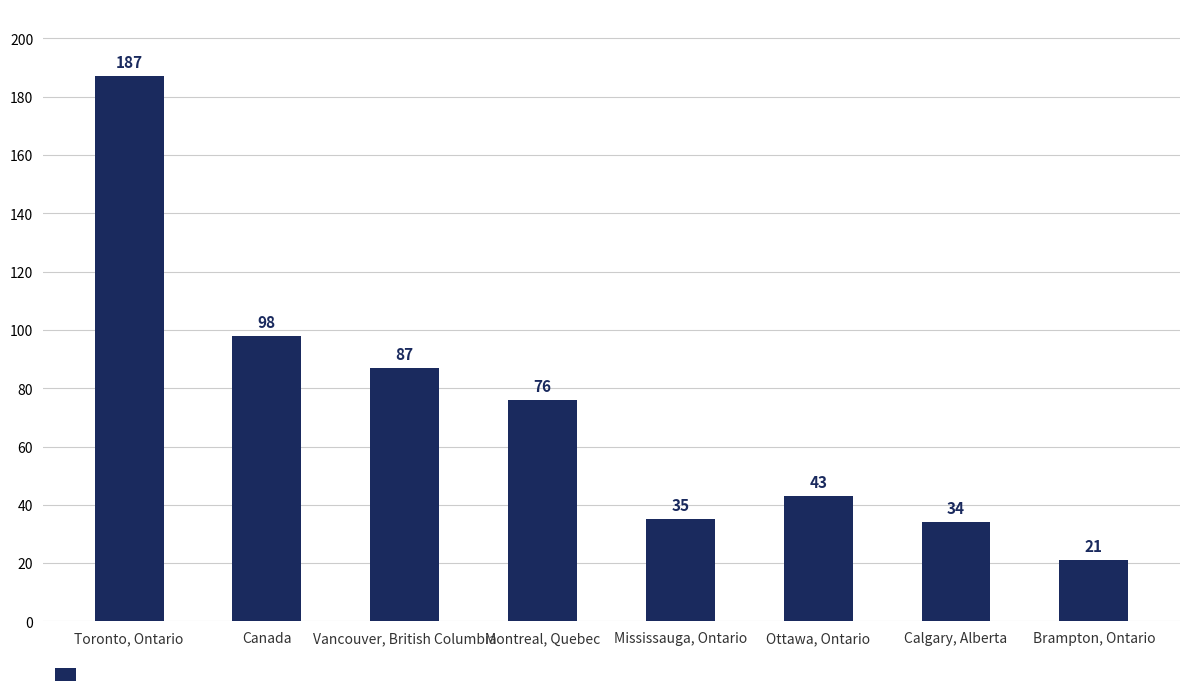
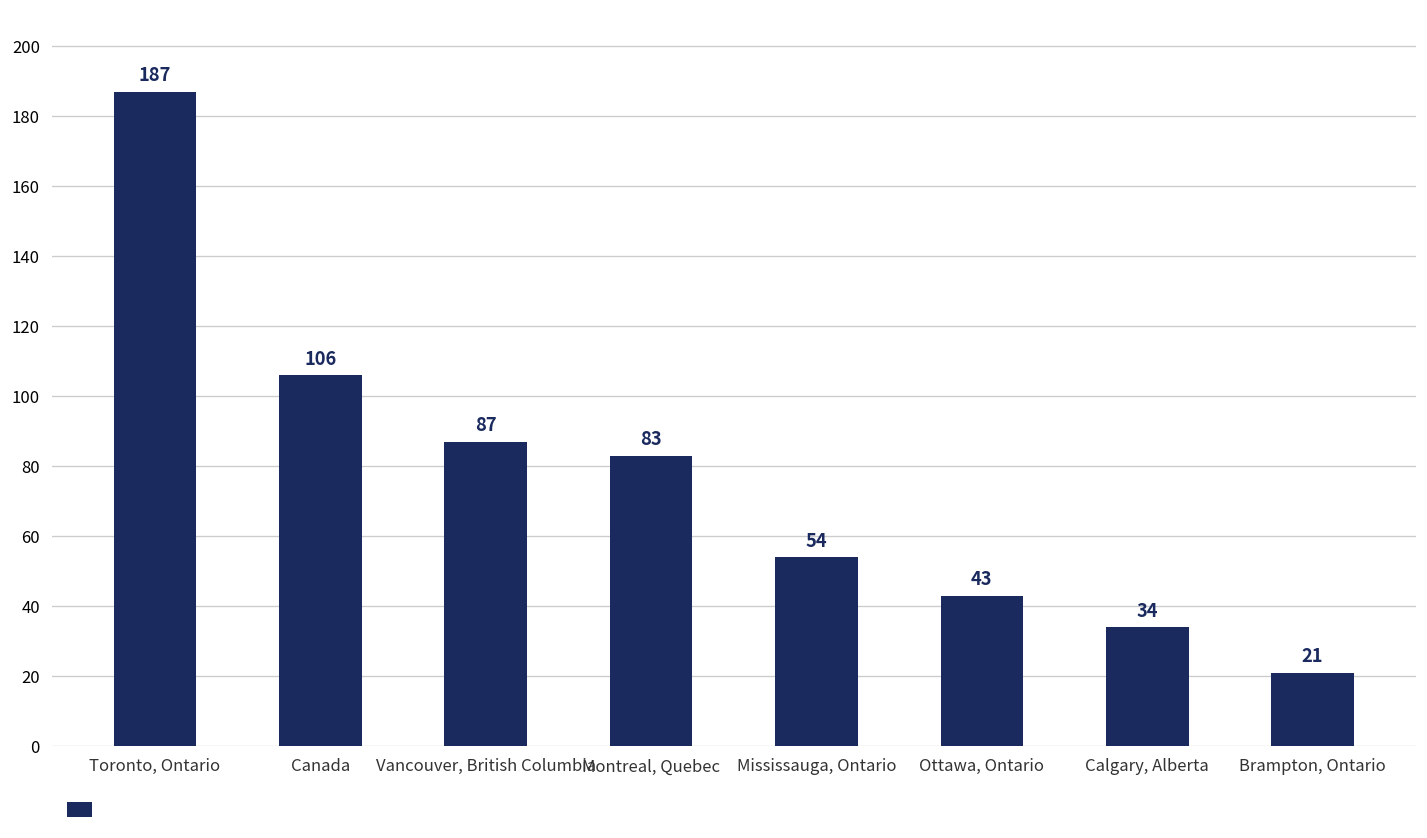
Canada: 98 -> 106
Montreal, Quebec: 76 -> 83
Mississauga, Ontario: 35 -> 54
